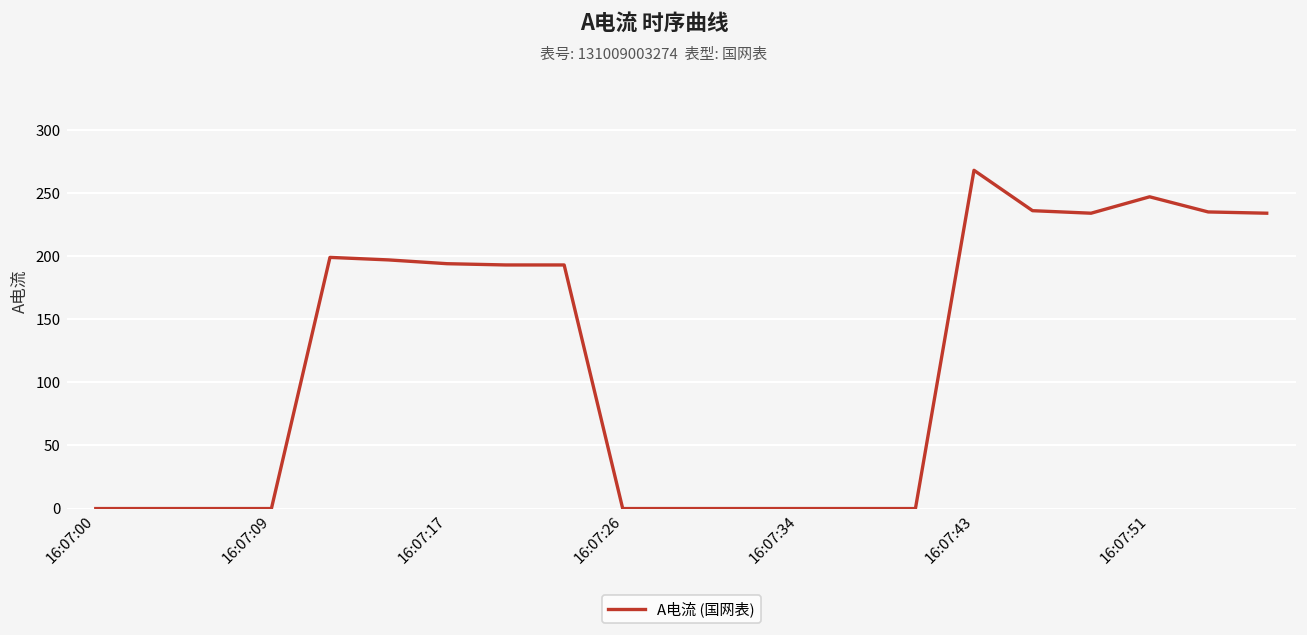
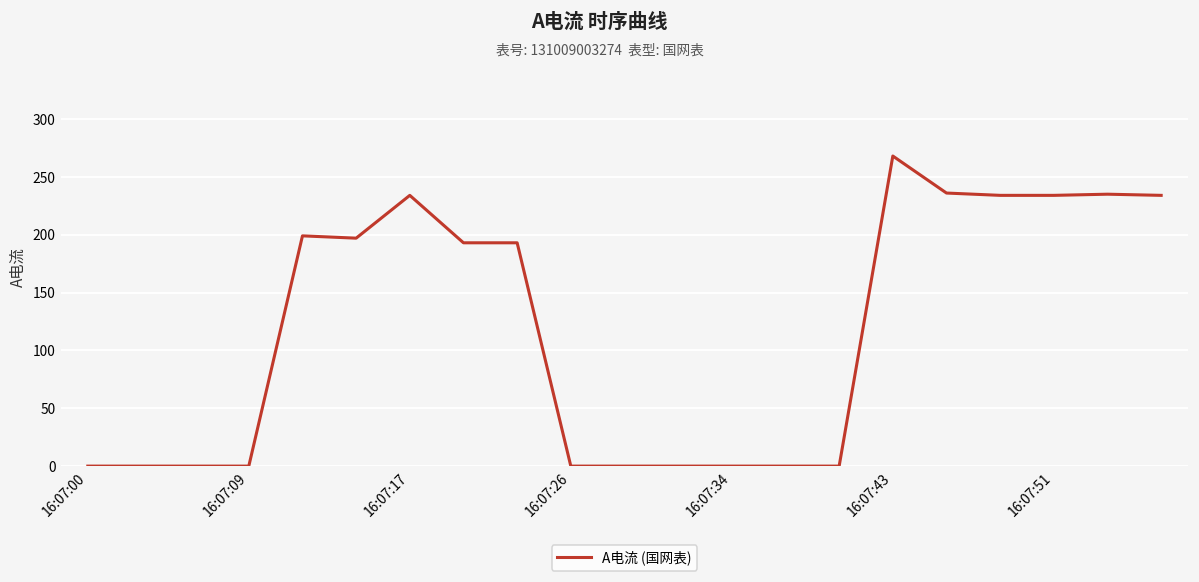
16:07:17: 194 -> 234
16:07:51: 247 -> 234
